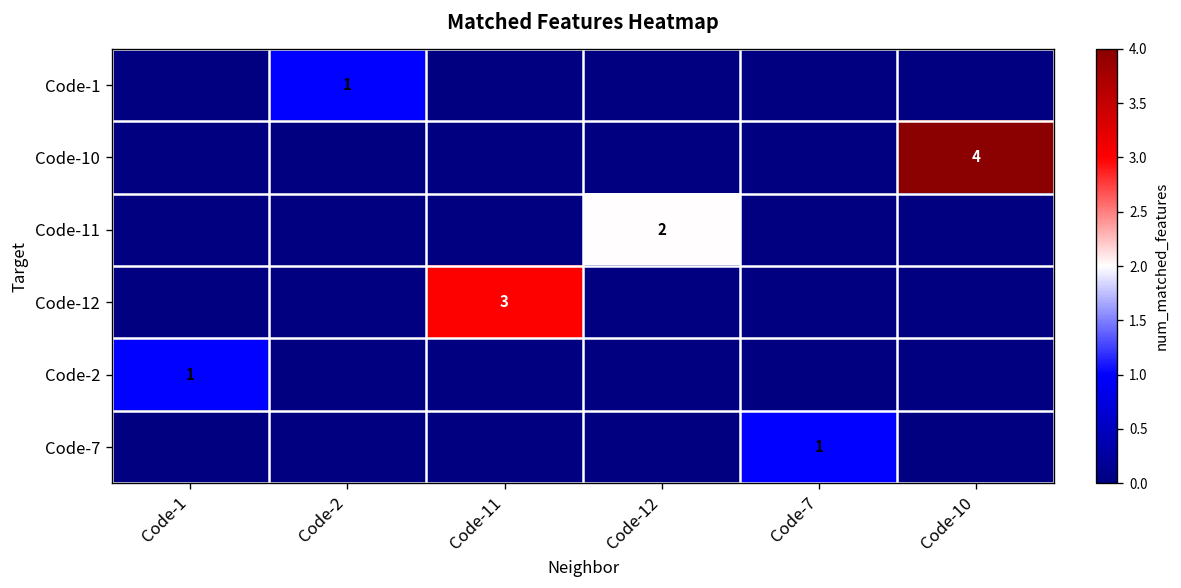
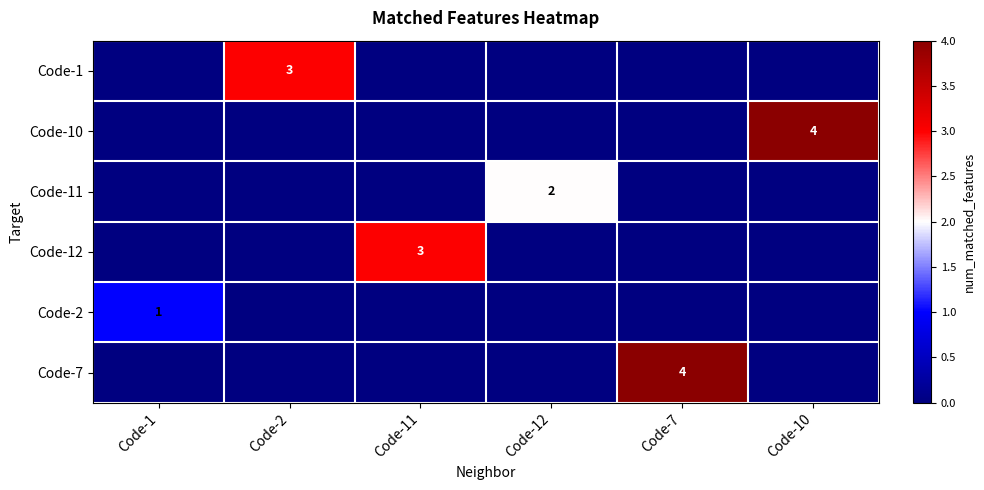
Code-1, Code-2: 1 -> 3
Code-7, Code-7: 1 -> 4
